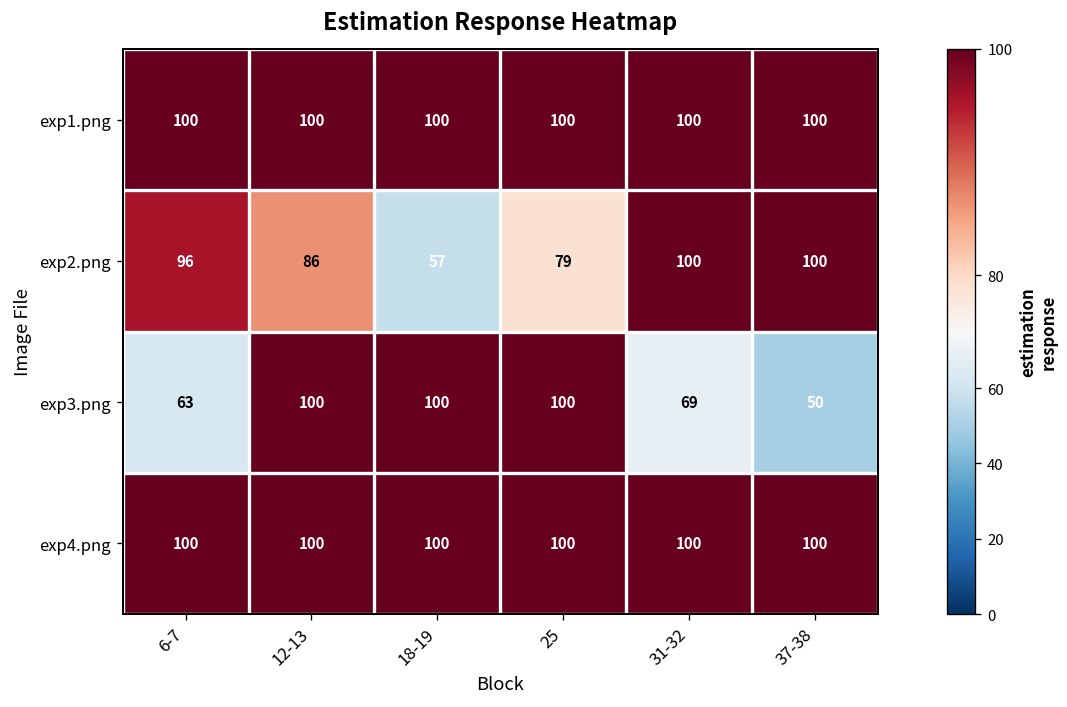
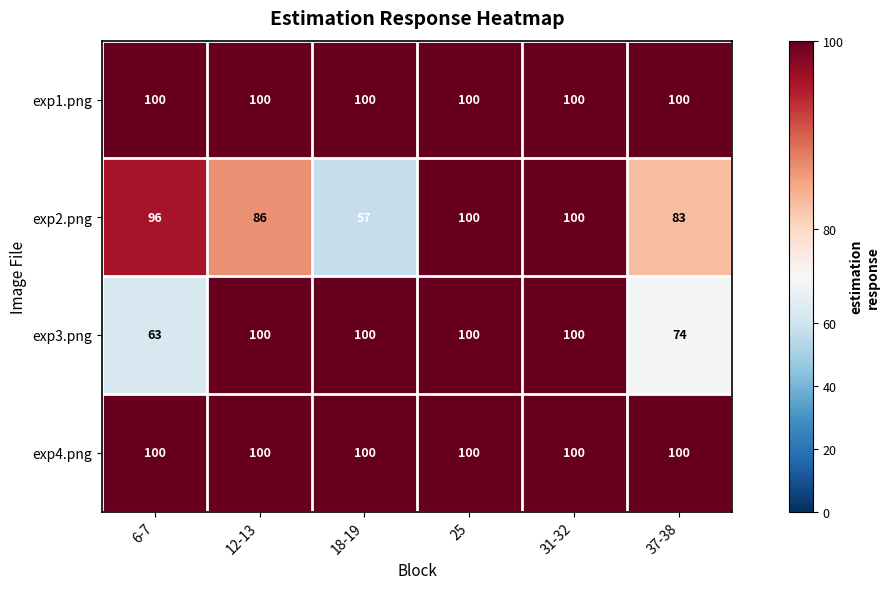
exp2.png, 25: 79 -> 100
exp2.png, 37-38: 100 -> 83
exp3.png, 31-32: 69 -> 100
exp3.png, 37-38: 50 -> 74
